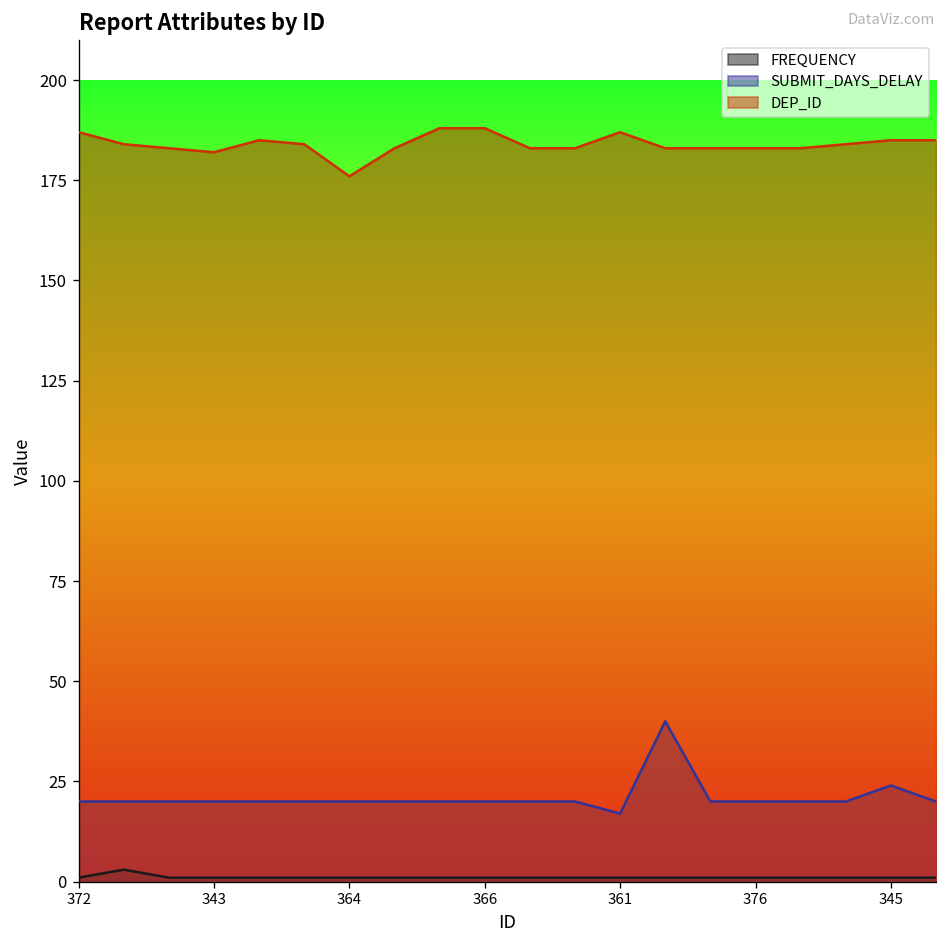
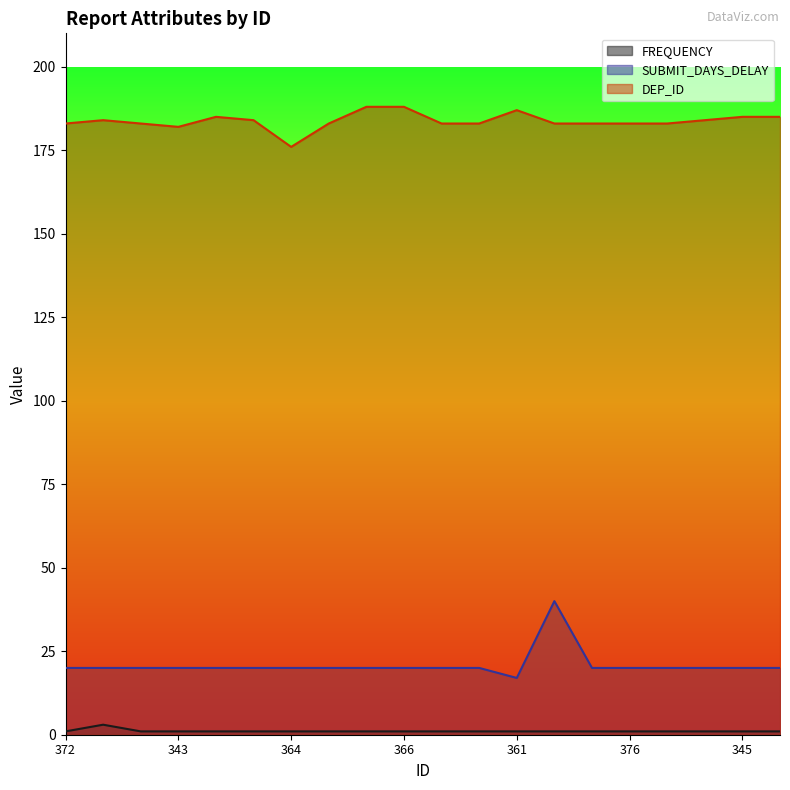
DEP_ID, 372: 187 -> 183
SUBMIT_DAYS_DELAY, 345: 24 -> 20
